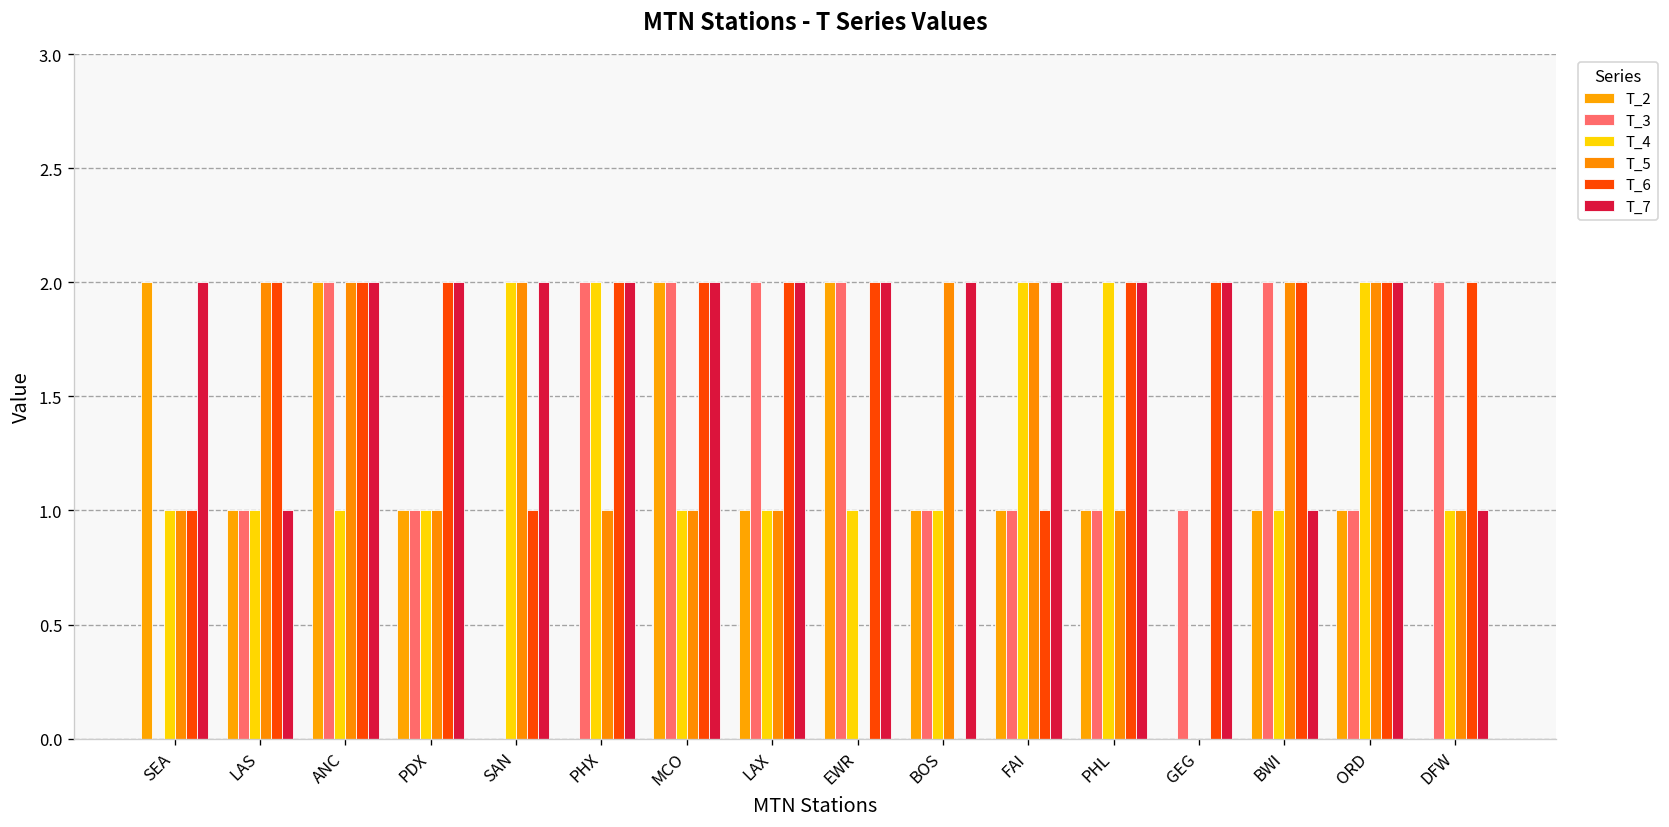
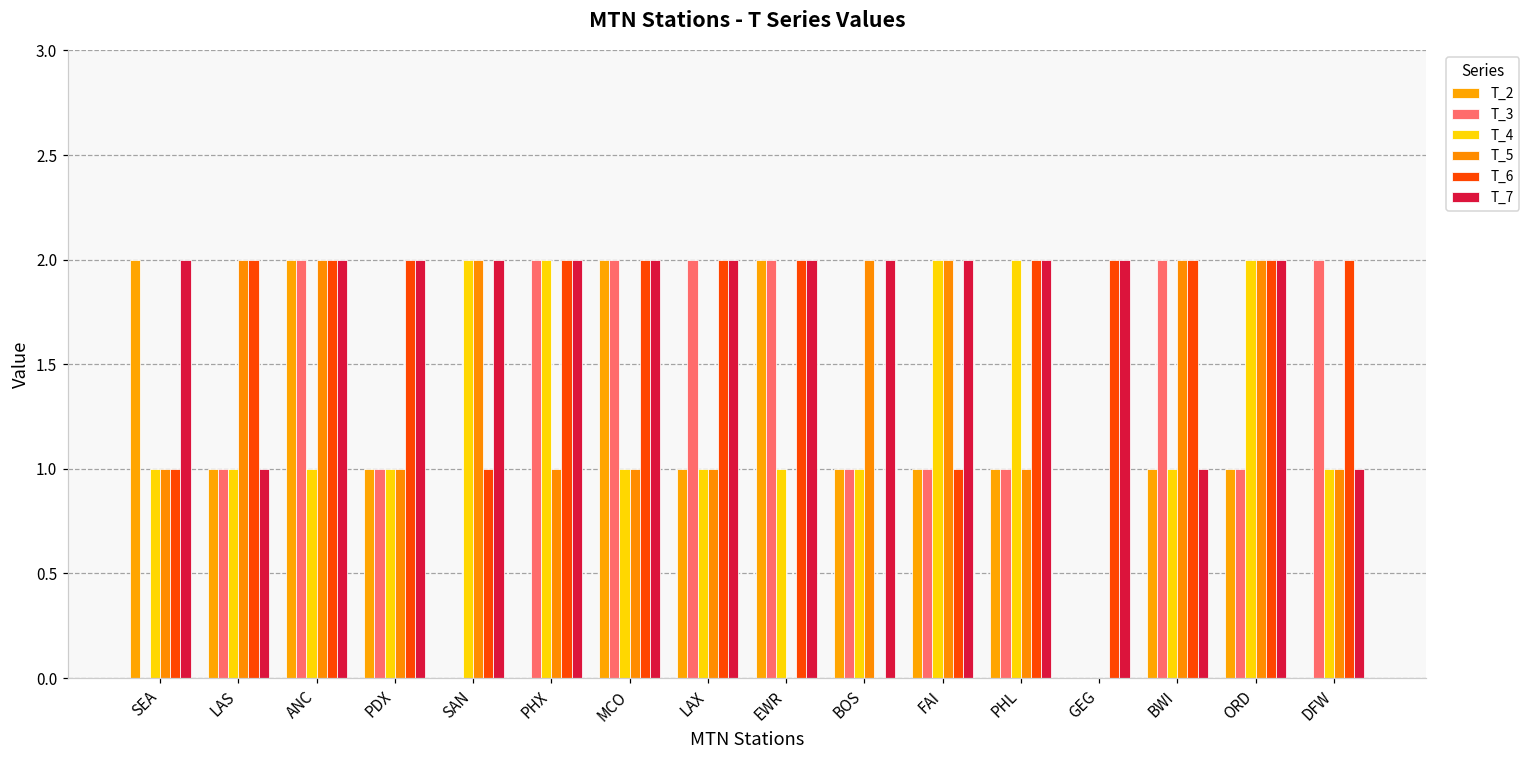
T_3, GEG: 1 -> 0
